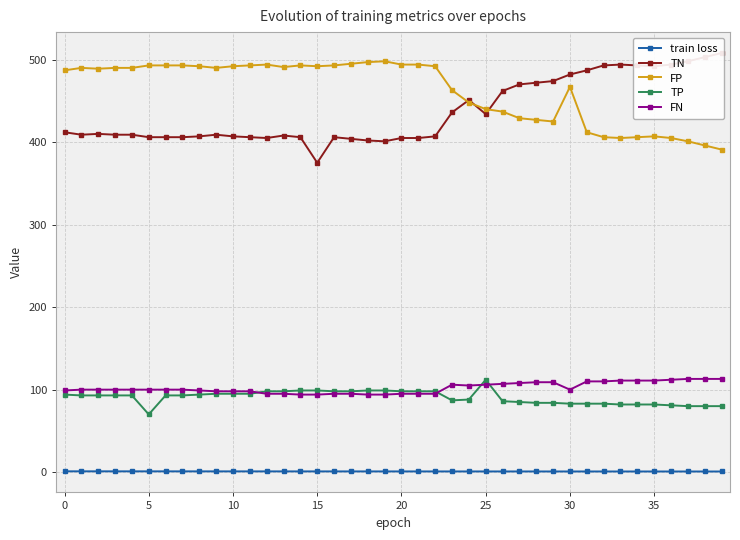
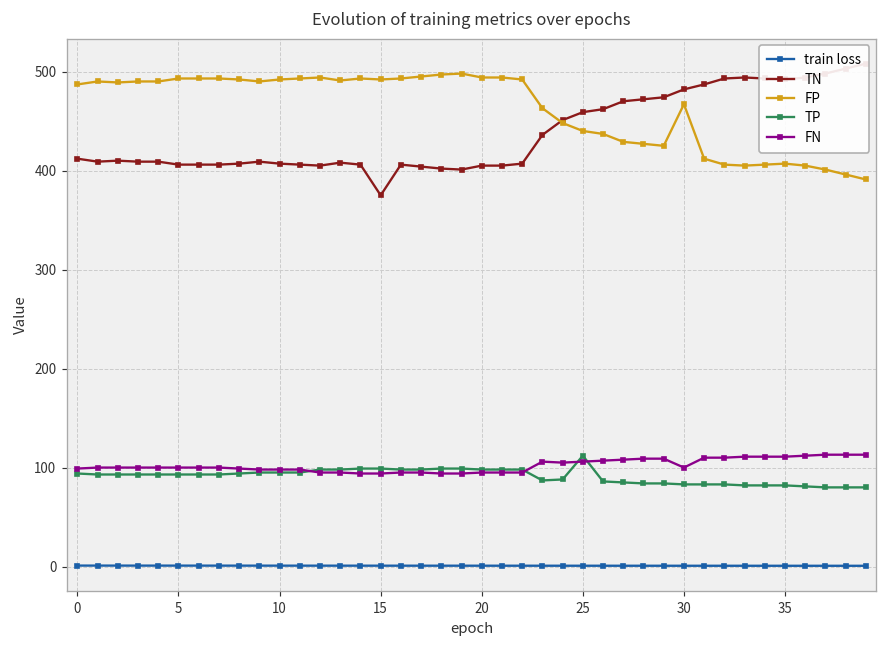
TP, 5: 70 -> 90
TN, 25: 430 -> 460
